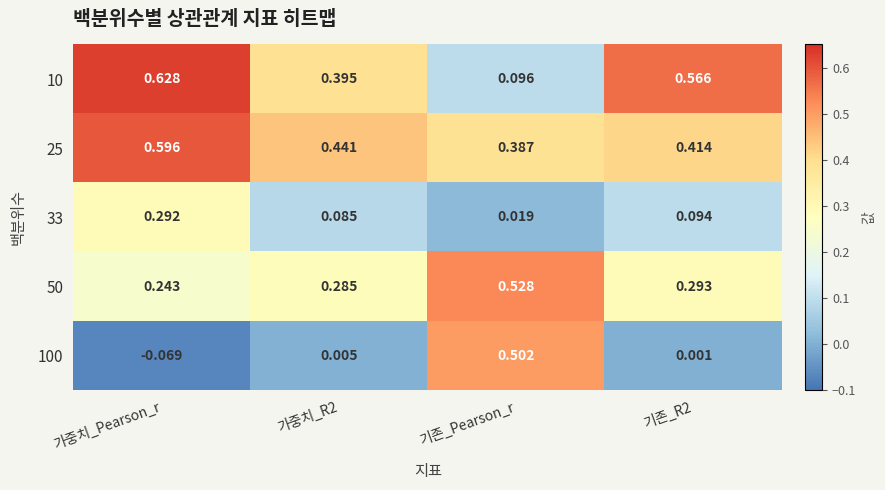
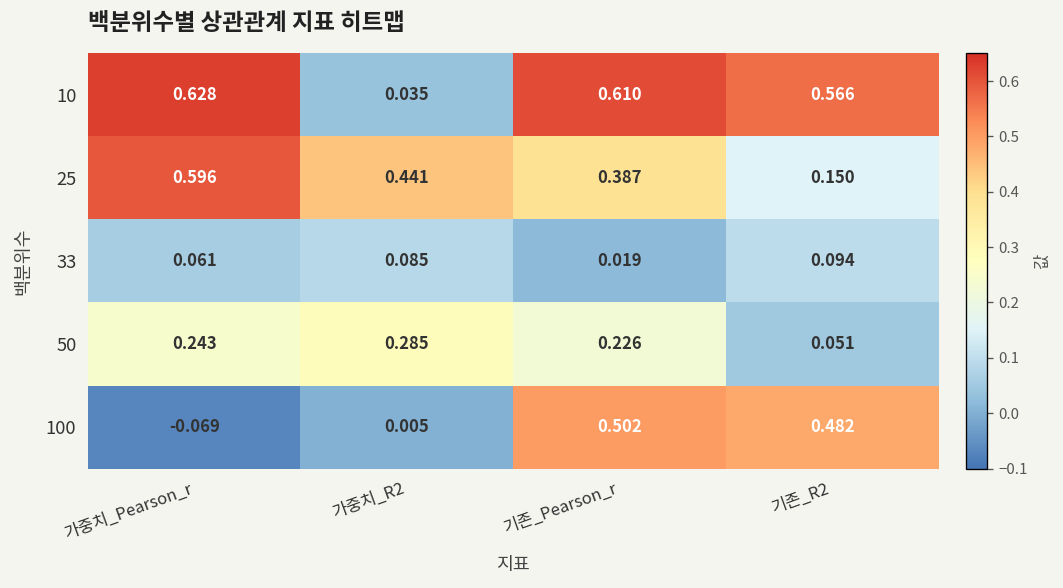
10, 가중치_R2: 0.395 -> 0.035
10, 기존_Pearson_r: 0.096 -> 0.610
25, 기존_R2: 0.414 -> 0.150
33, 가중치_Pearson_r: 0.292 -> 0.061
50, 기존_Pearson_r: 0.528 -> 0.226
50, 기존_R2: 0.293 -> 0.051
100, 기존_R2: 0.001 -> 0.482
